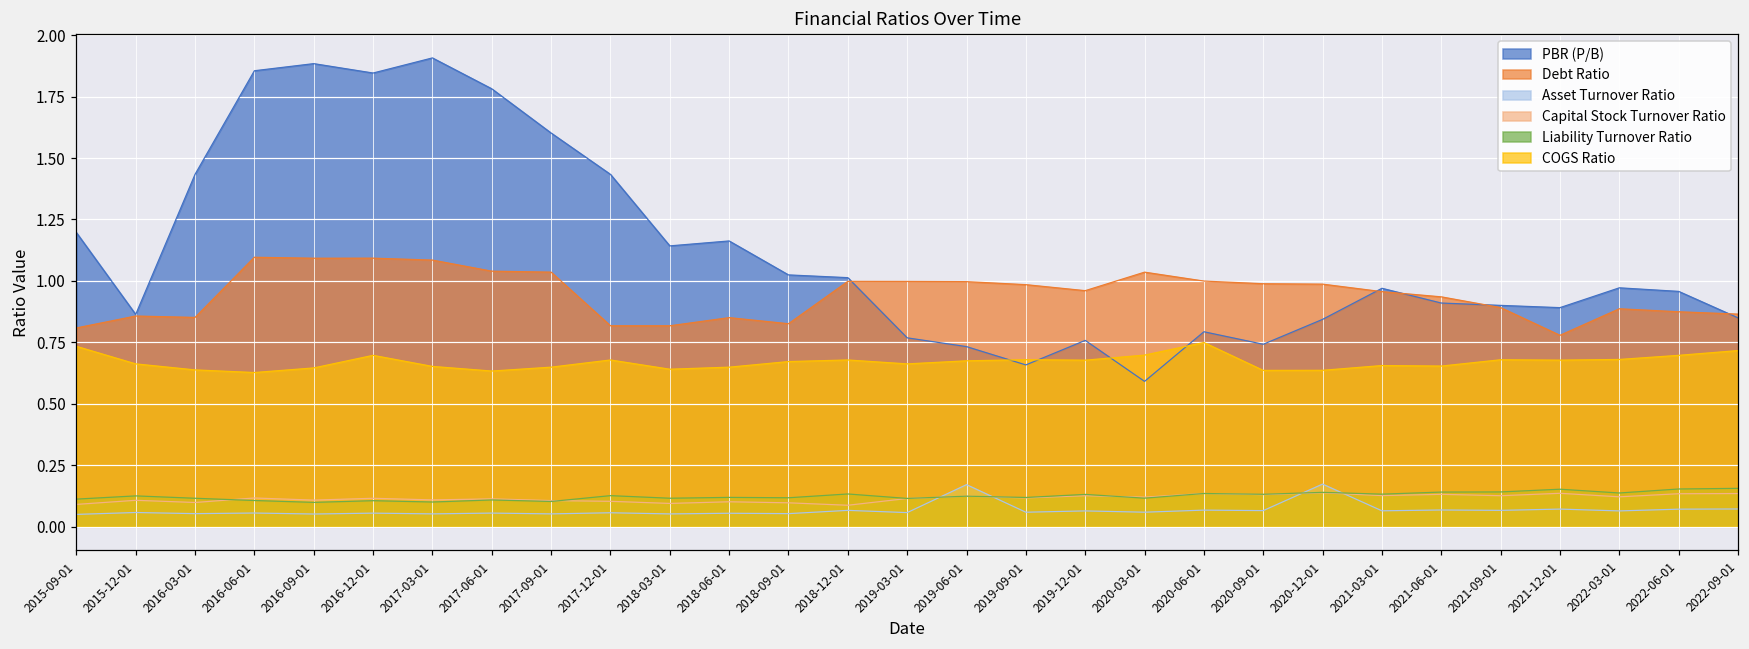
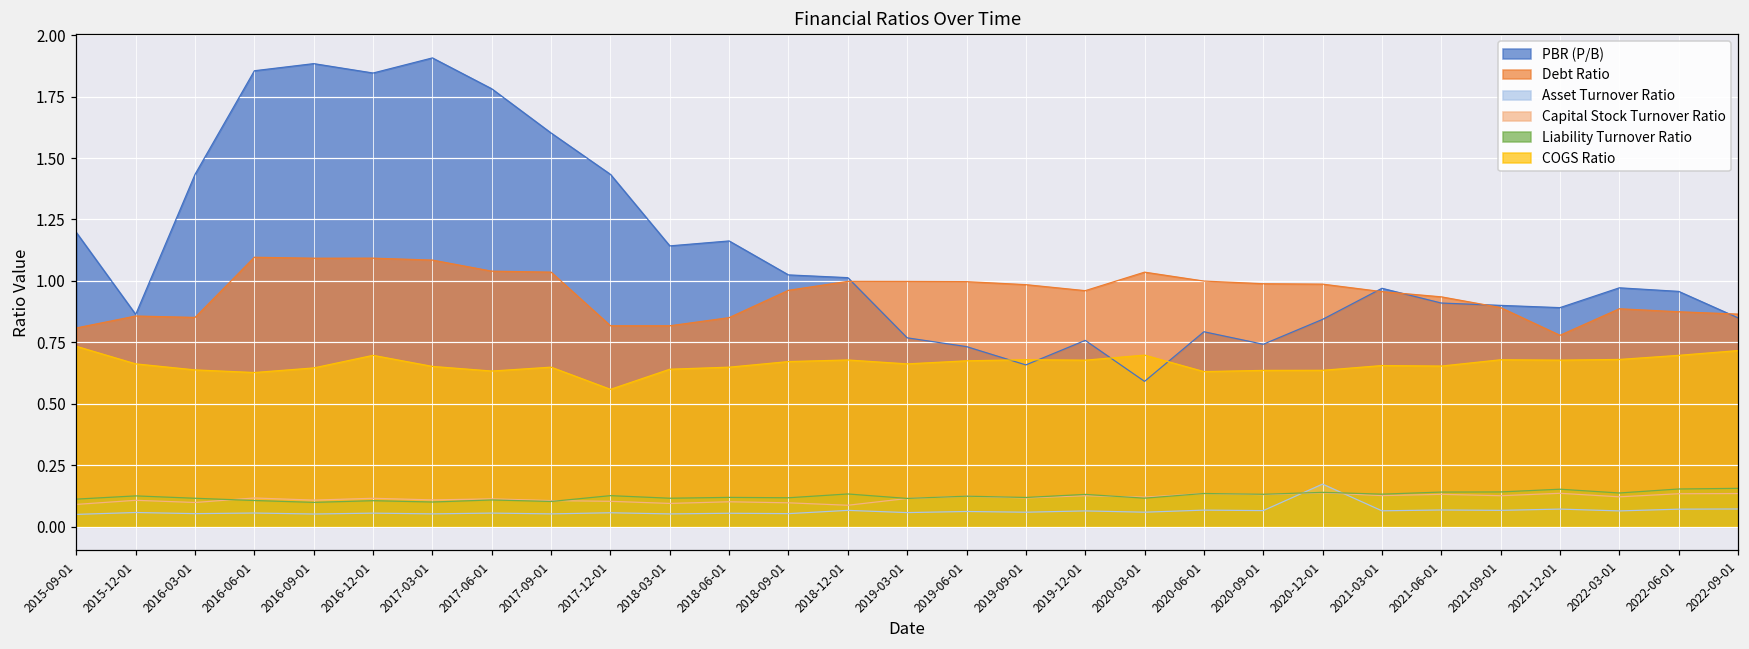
COGS Ratio, 2017-12-01: 0.68 -> 0.56
Debt Ratio, 2018-09-01: 0.83 -> 0.96
Asset Turnover Ratio, 2019-06-01: 0.17 -> 0.06
COGS Ratio, 2020-06-01: 0.75 -> 0.63
